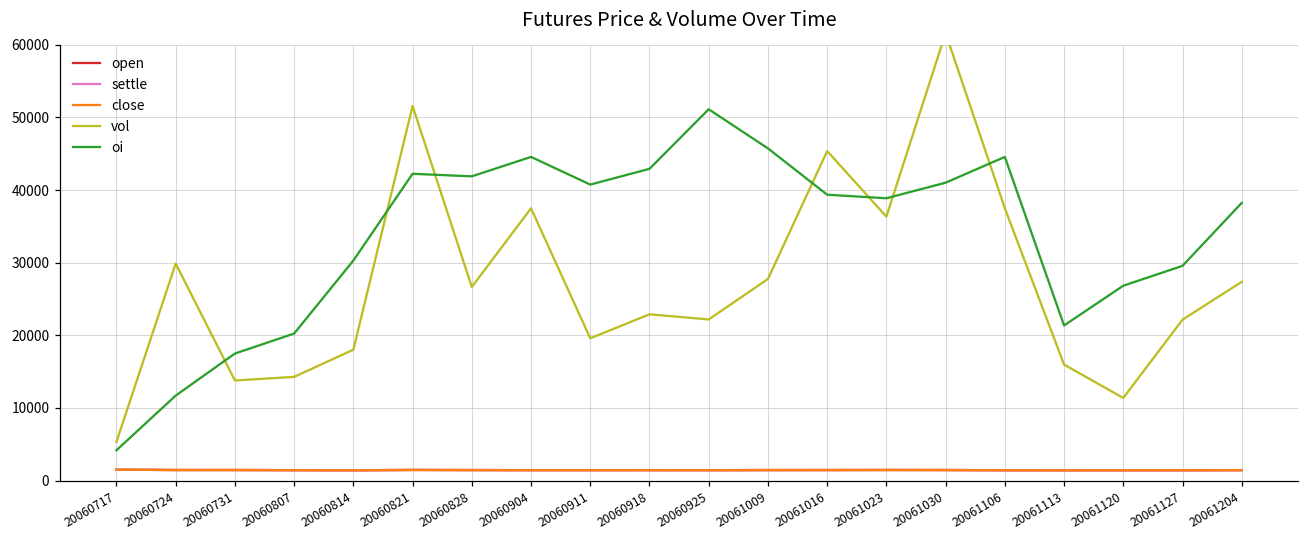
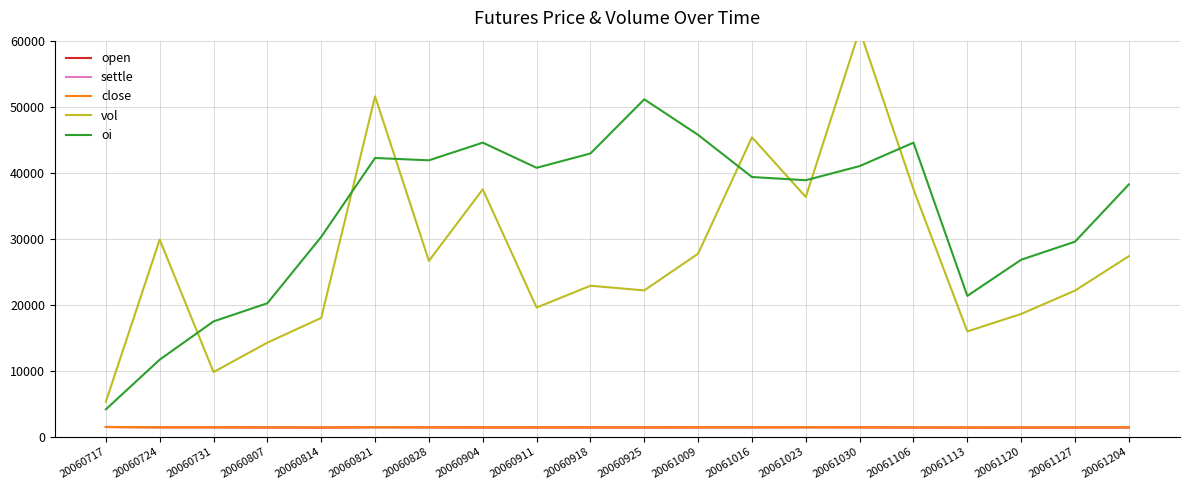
vol, 20060731: 14000 -> 10000
vol, 20061120: 11000 -> 19000
